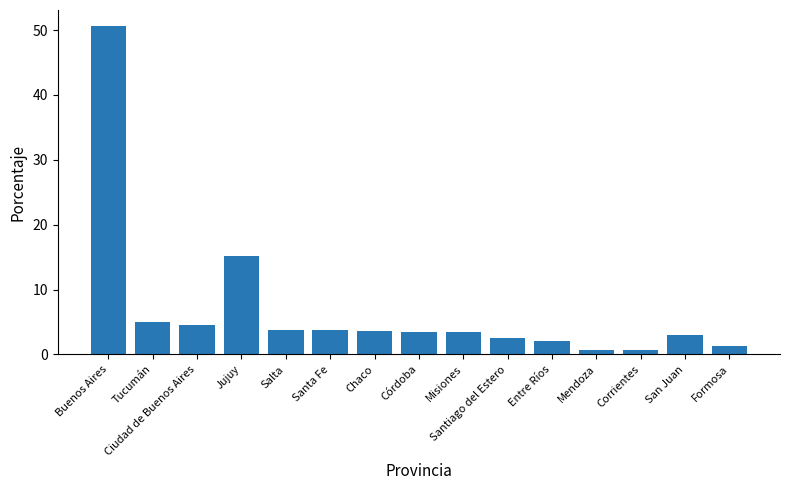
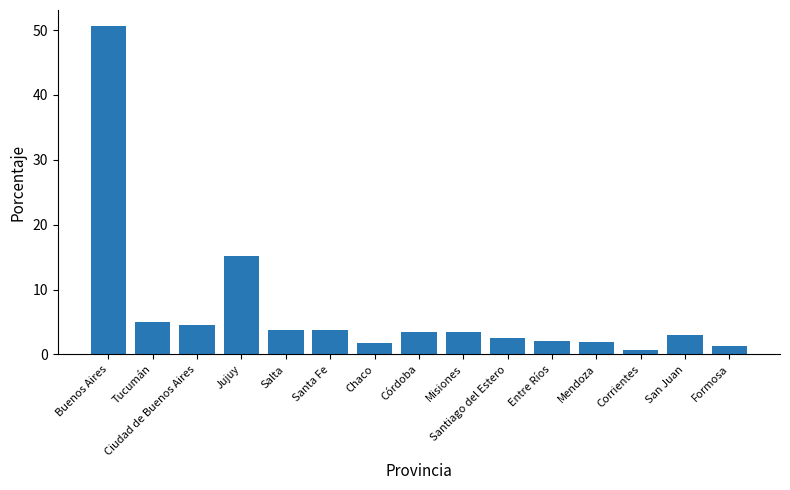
Chaco: 4 -> 2
Mendoza: 1 -> 2
